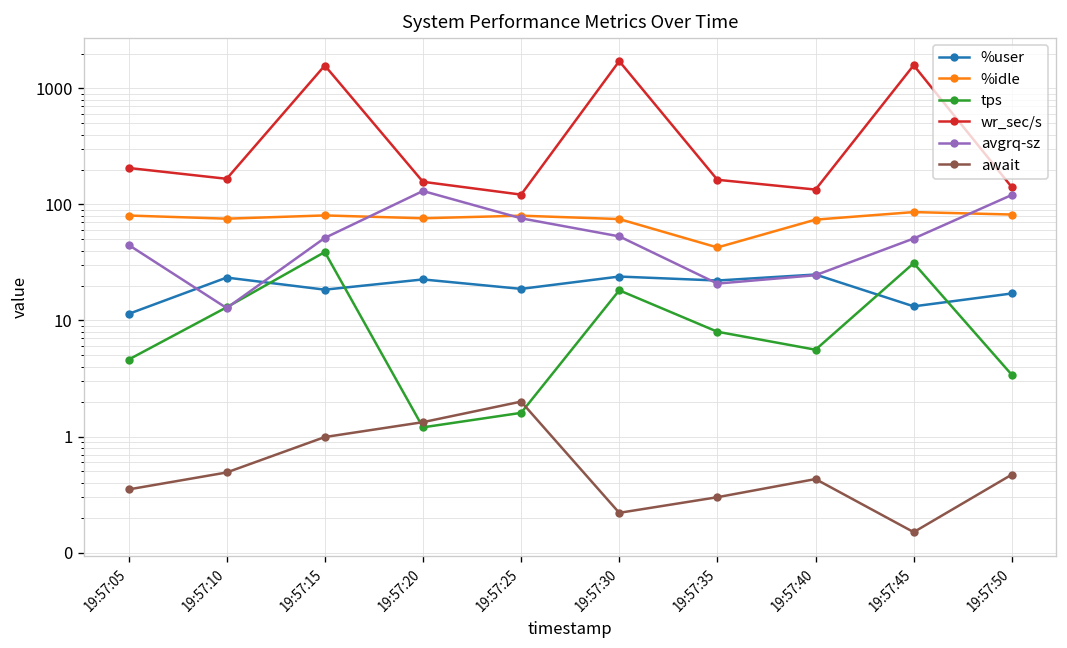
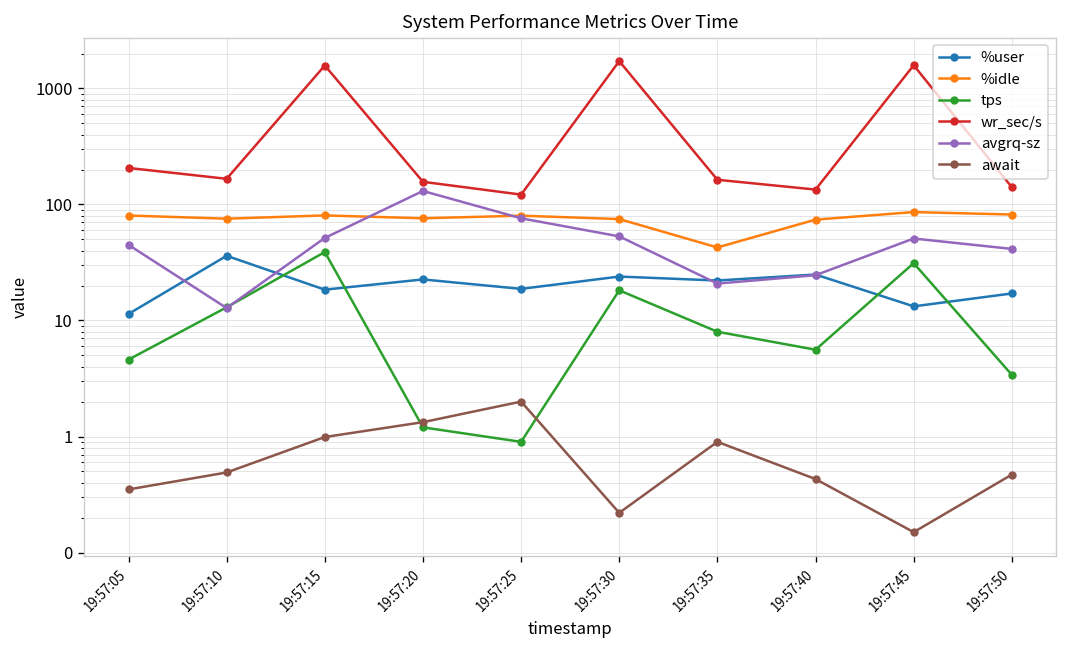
%user, 19:57:10: 23 -> 36
tps, 19:57:25: 1.6 -> 0.9
await, 19:57:35: 0.3 -> 0.9
avgrq-sz, 19:57:50: 120 -> 41
